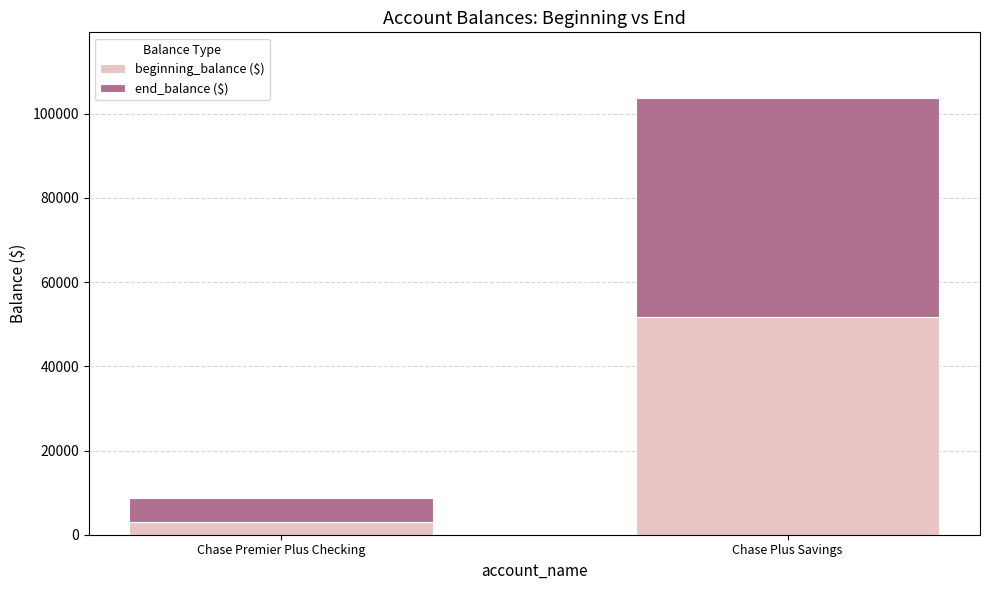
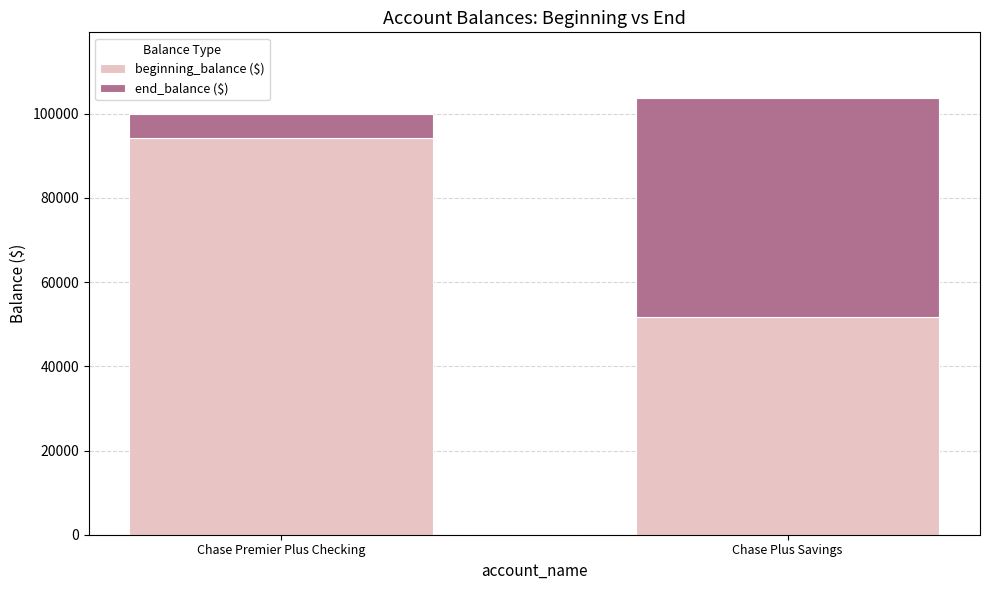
beginning_balance ($), Chase Premier Plus Checking: 3000 -> 94000
